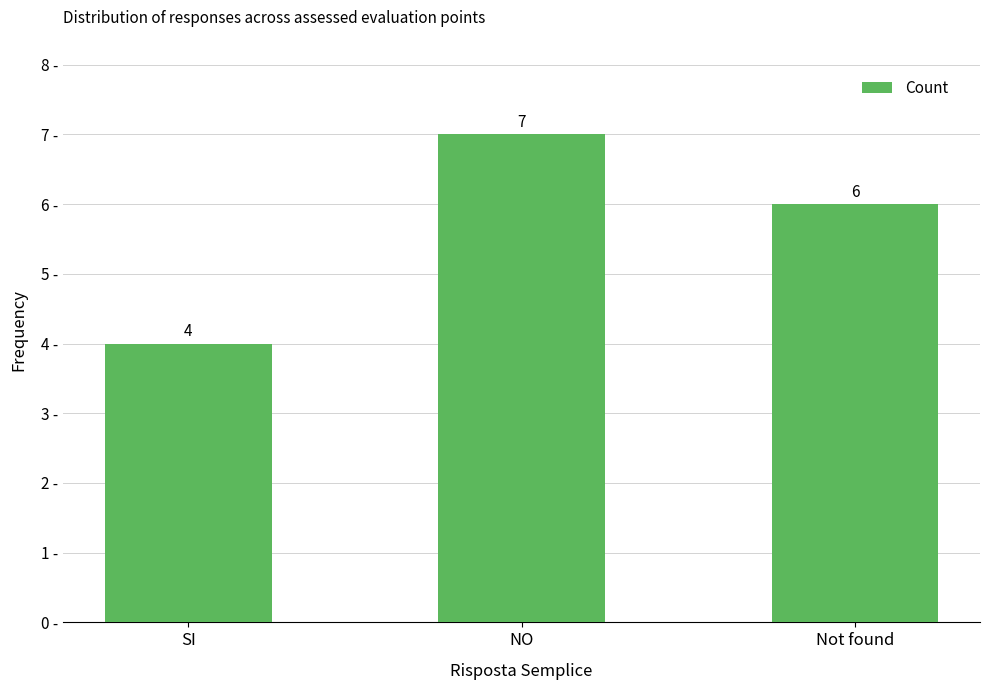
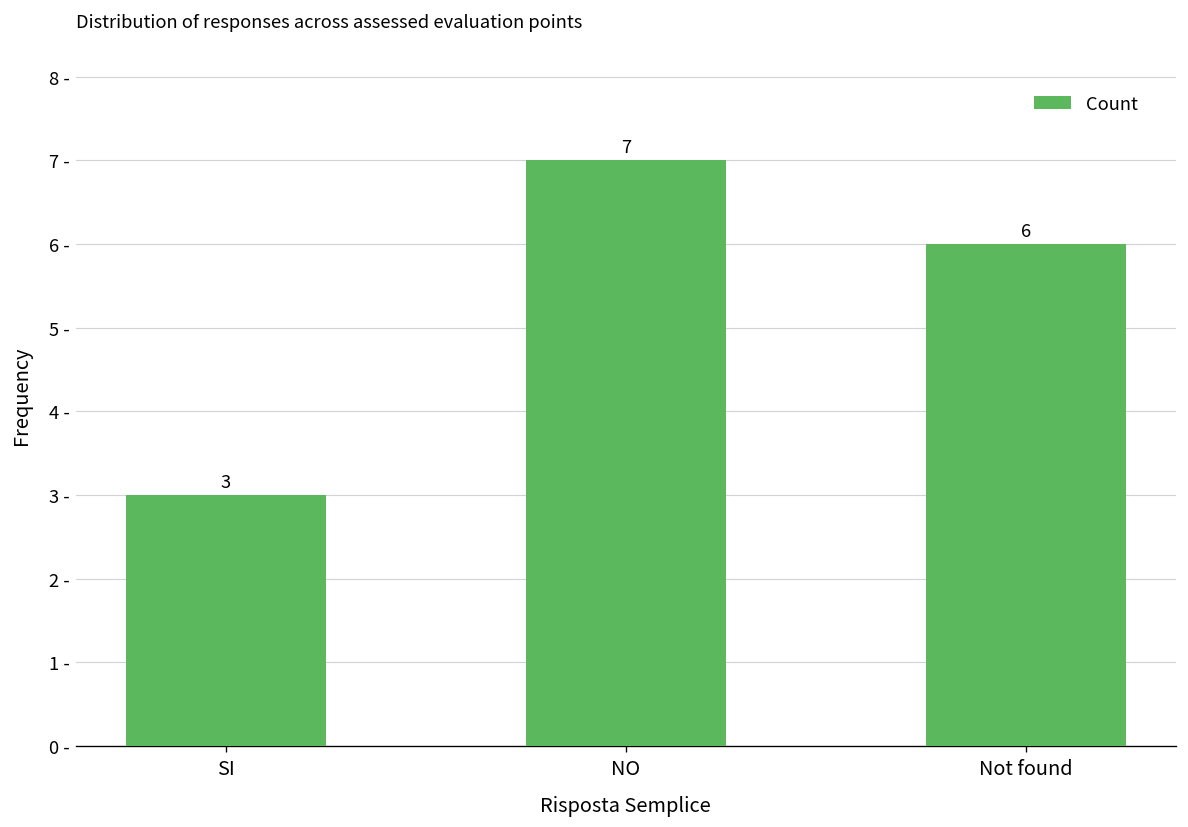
SI: 4 -> 3
